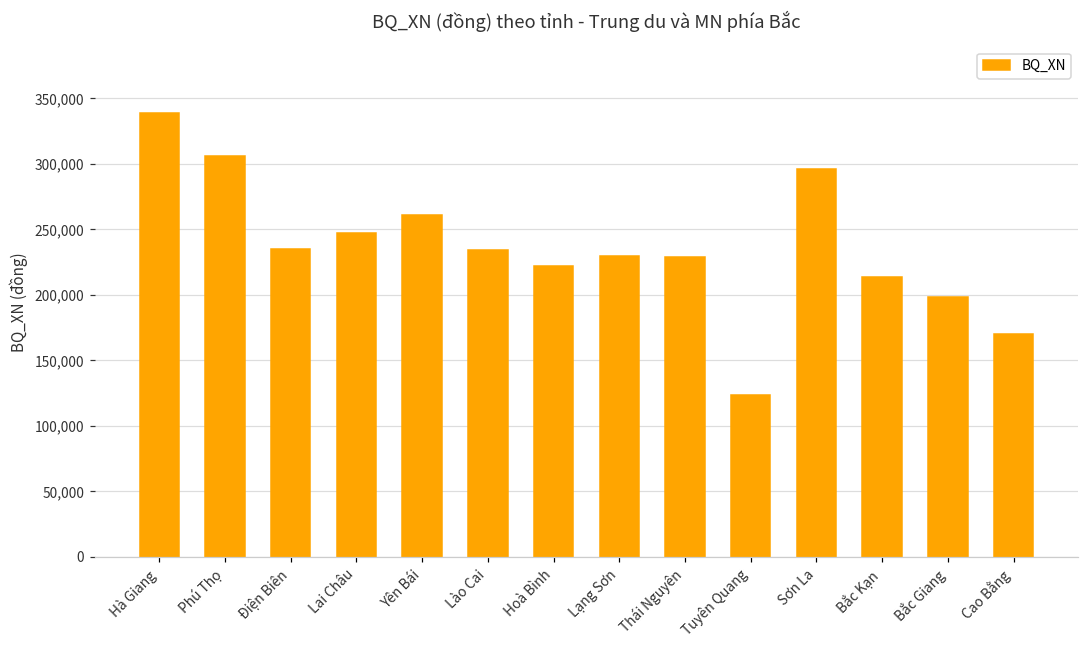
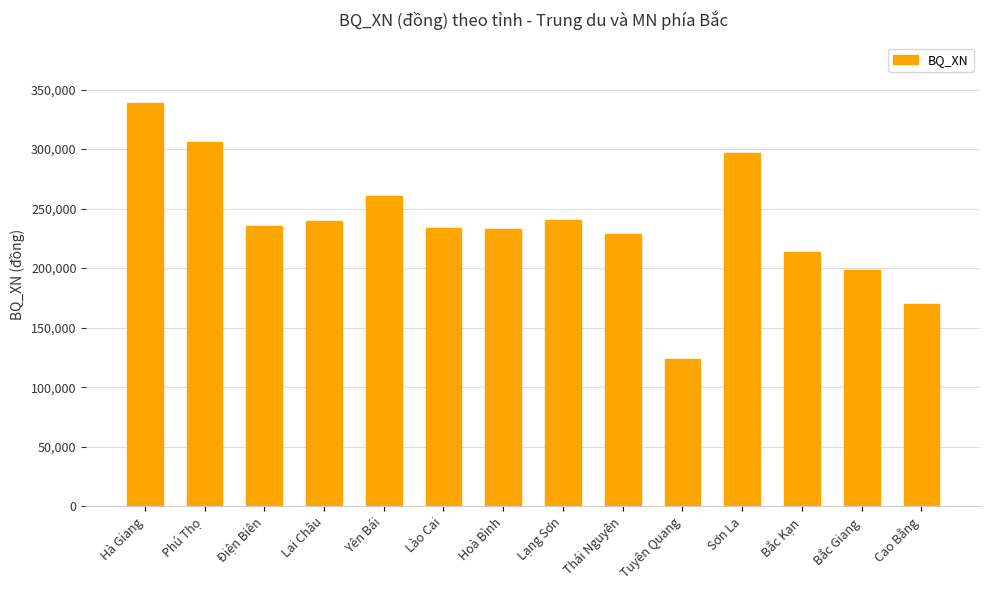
Lai Châu: 247,000 -> 240,000
Hoà Bình: 222,000 -> 232,000
Lạng Sơn: 230,000 -> 240,000
